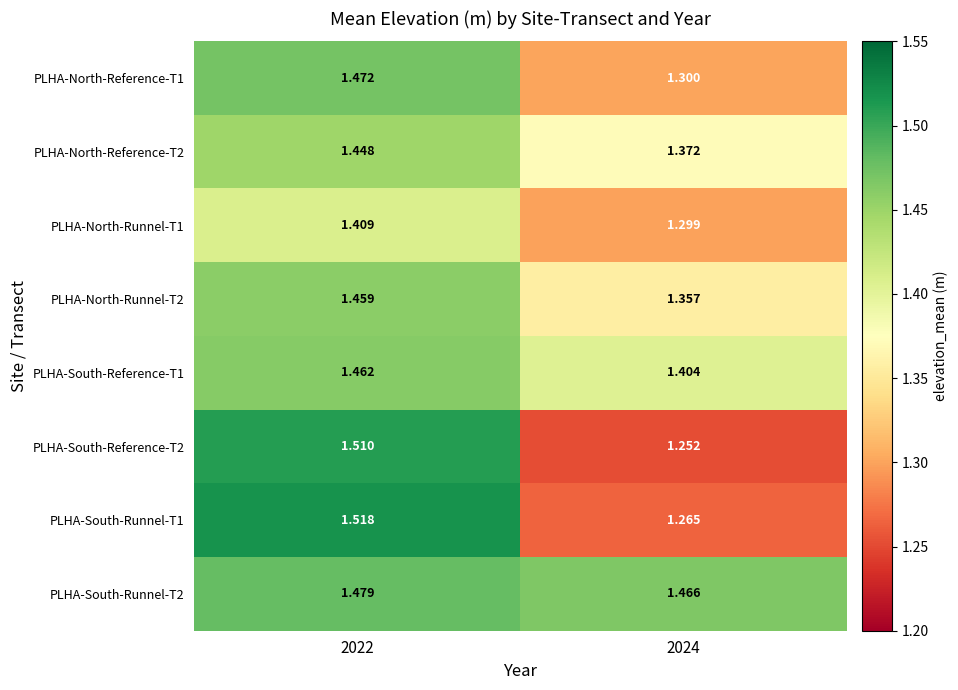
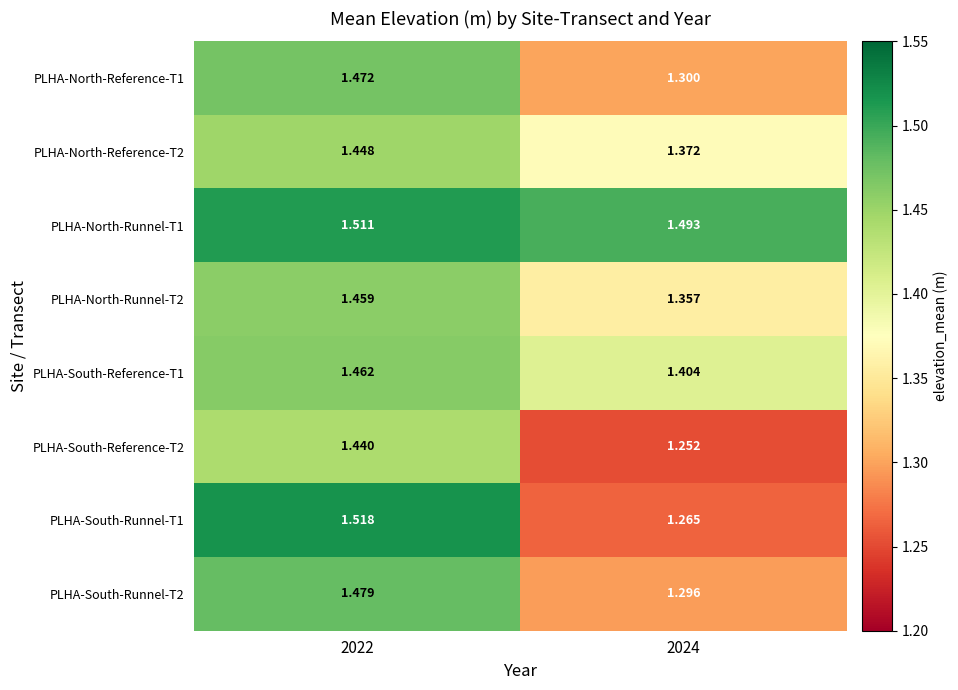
PLHA-North-Runnel-T1, 2022: 1.409 -> 1.511
PLHA-North-Runnel-T1, 2024: 1.299 -> 1.493
PLHA-South-Reference-T2, 2022: 1.510 -> 1.440
PLHA-South-Runnel-T2, 2024: 1.466 -> 1.296
